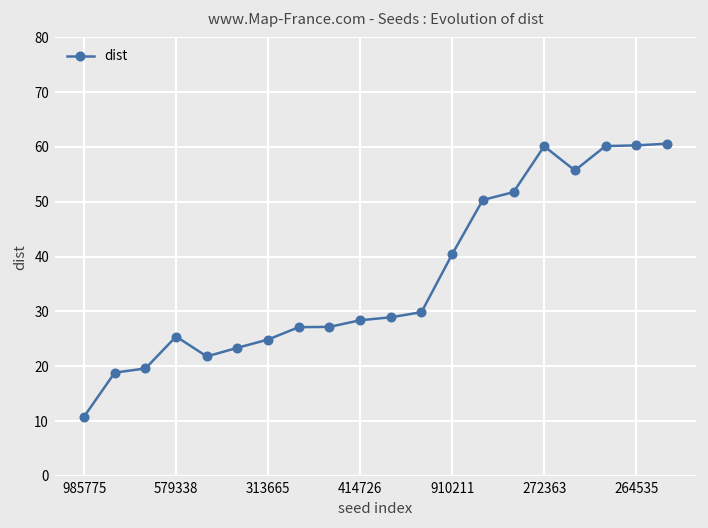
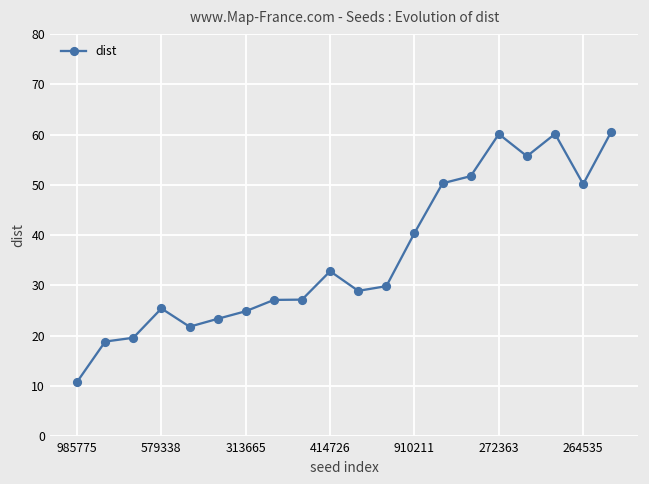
414726: 28 -> 33
264535: 60 -> 50
